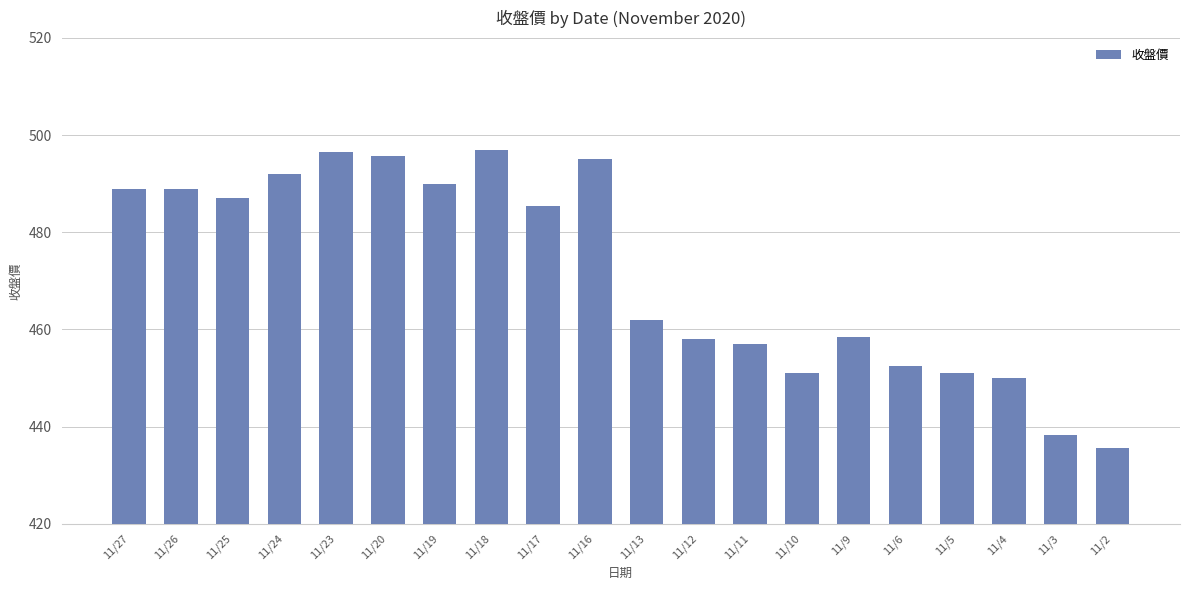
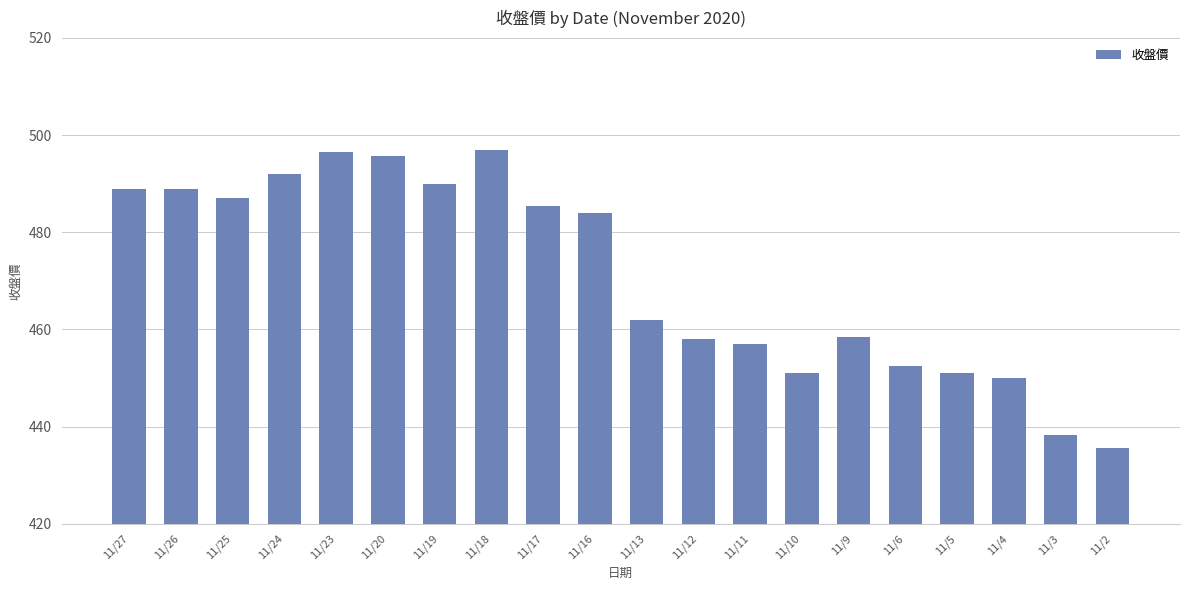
11/16: 495 -> 484
